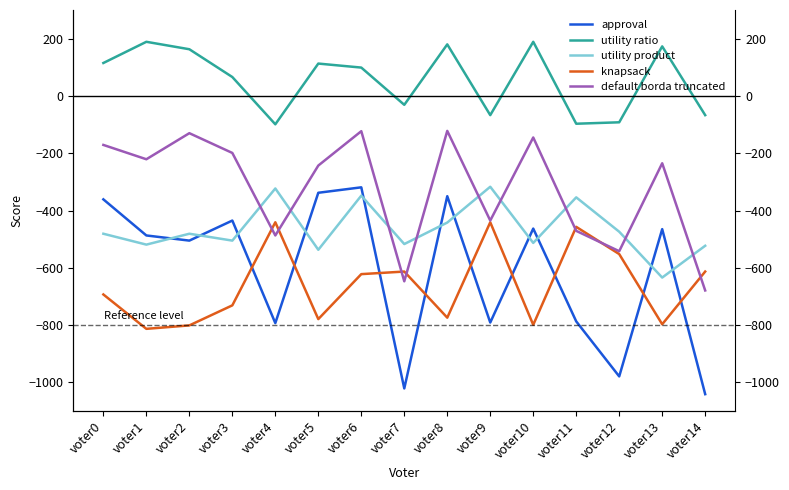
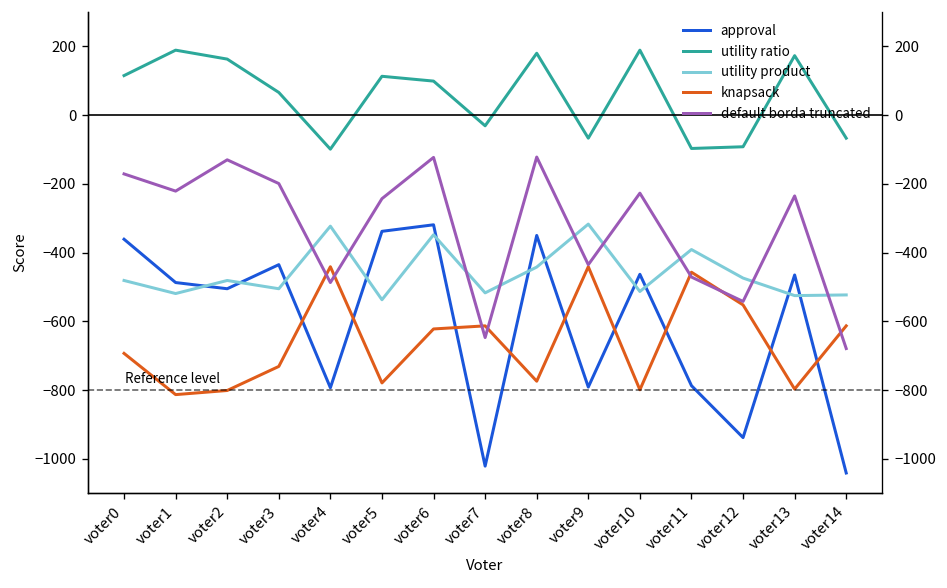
default borda truncated, voter10: -150 -> -230
utility product, voter11: -350 -> -390
approval, voter12: -980 -> -940
utility product, voter13: -630 -> -530
